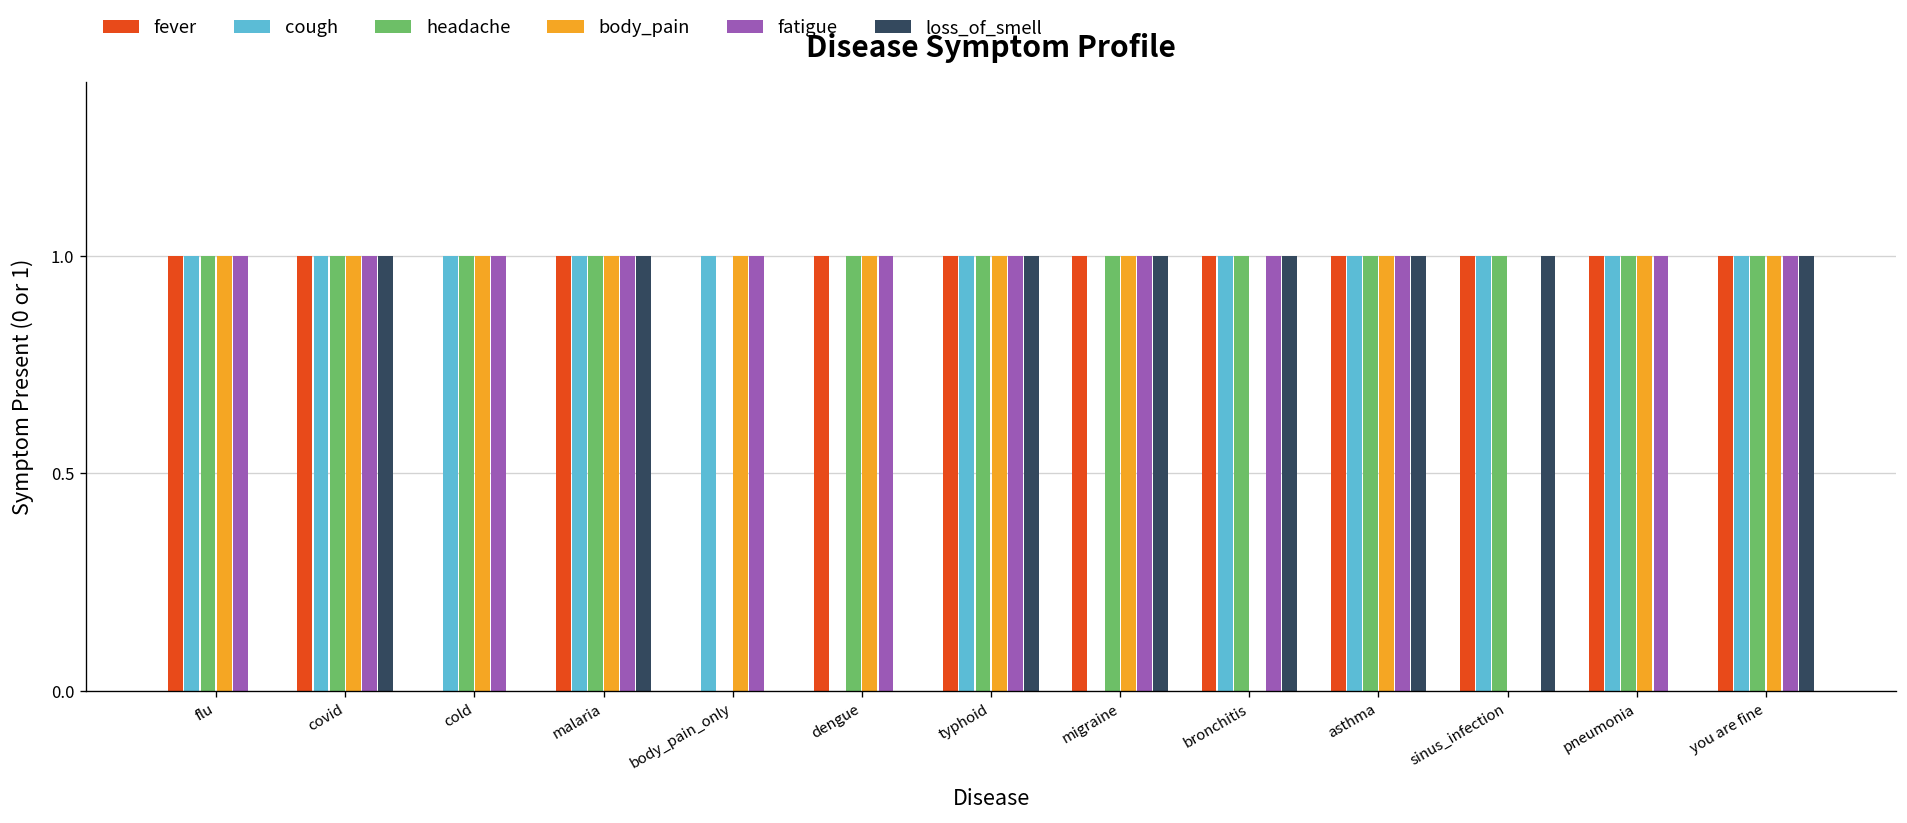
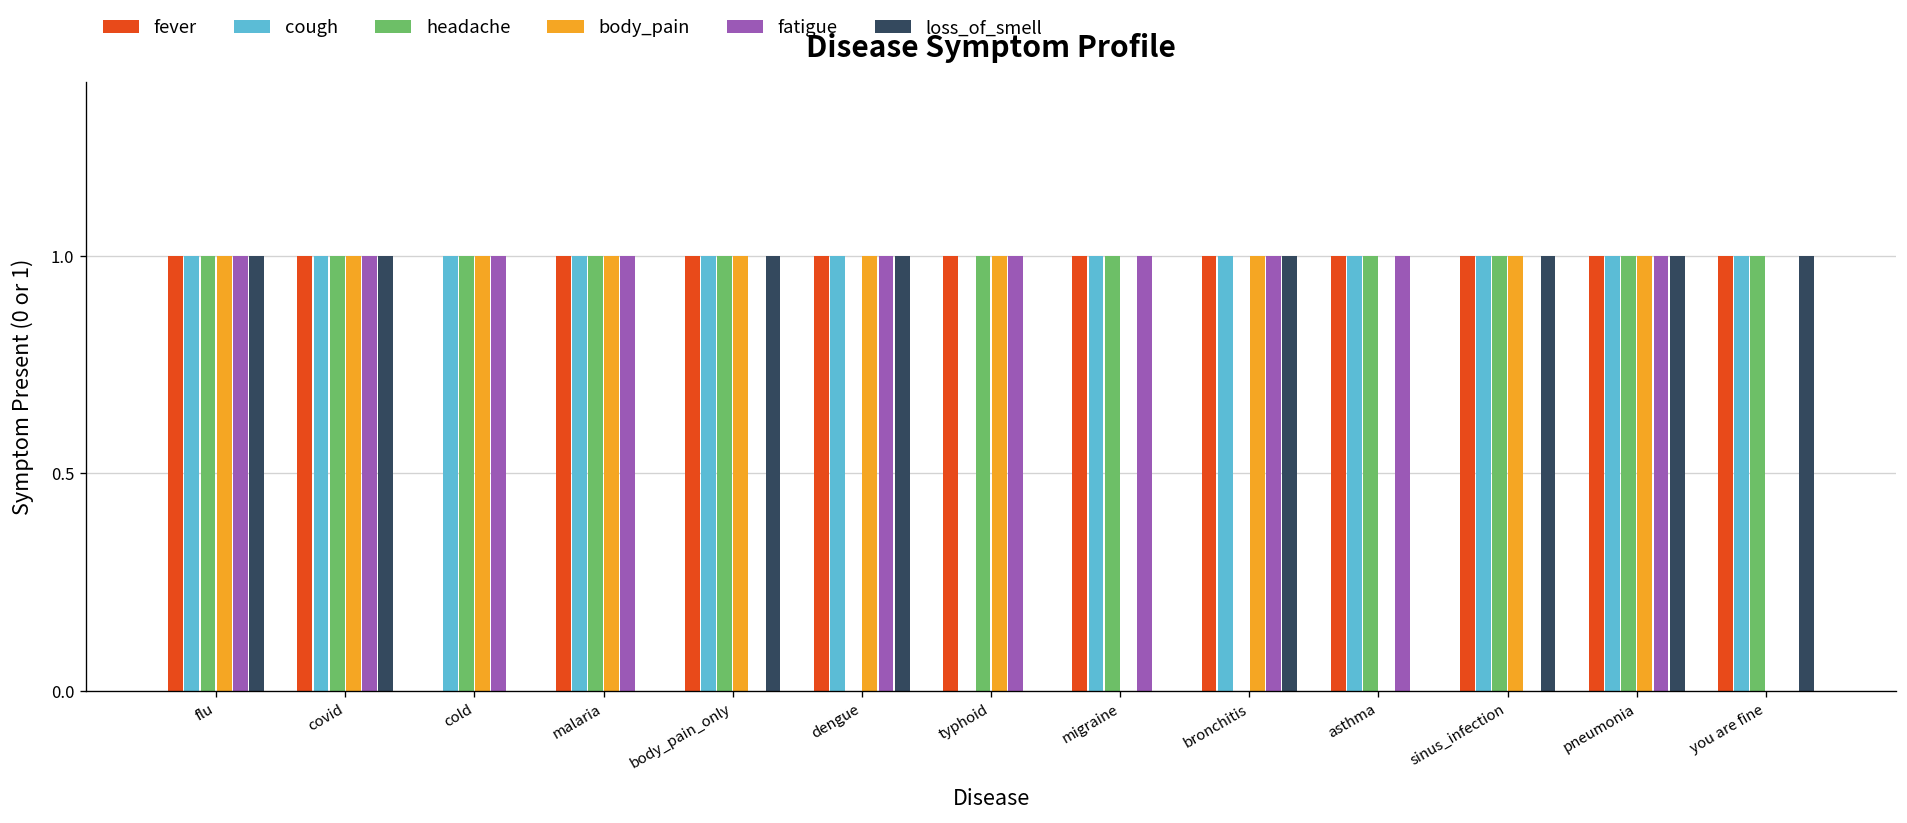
loss_of_smell, flu: 0 -> 1
loss_of_smell, malaria: 1 -> 0
fever, body_pain_only: 0 -> 1
headache, body_pain_only: 0 -> 1
fatigue, body_pain_only: 1 -> 0
loss_of_smell, body_pain_only: 0 -> 1
cough, dengue: 0 -> 1
headache, dengue: 1 -> 0
loss_of_smell, dengue: 0 -> 1
cough, typhoid: 1 -> 0
loss_of_smell, typhoid: 1 -> 0
cough, migraine: 0 -> 1
body_pain, migraine: 1 -> 0
loss_of_smell, migraine: 1 -> 0
headache, bronchitis: 1 -> 0
body_pain, bronchitis: 0 -> 1
body_pain, asthma: 1 -> 0
loss_of_smell, asthma: 1 -> 0
body_pain, sinus_infection: 0 -> 1
loss_of_smell, pneumonia: 0 -> 1
body_pain, you are fine: 1 -> 0
fatigue, you are fine: 1 -> 0
